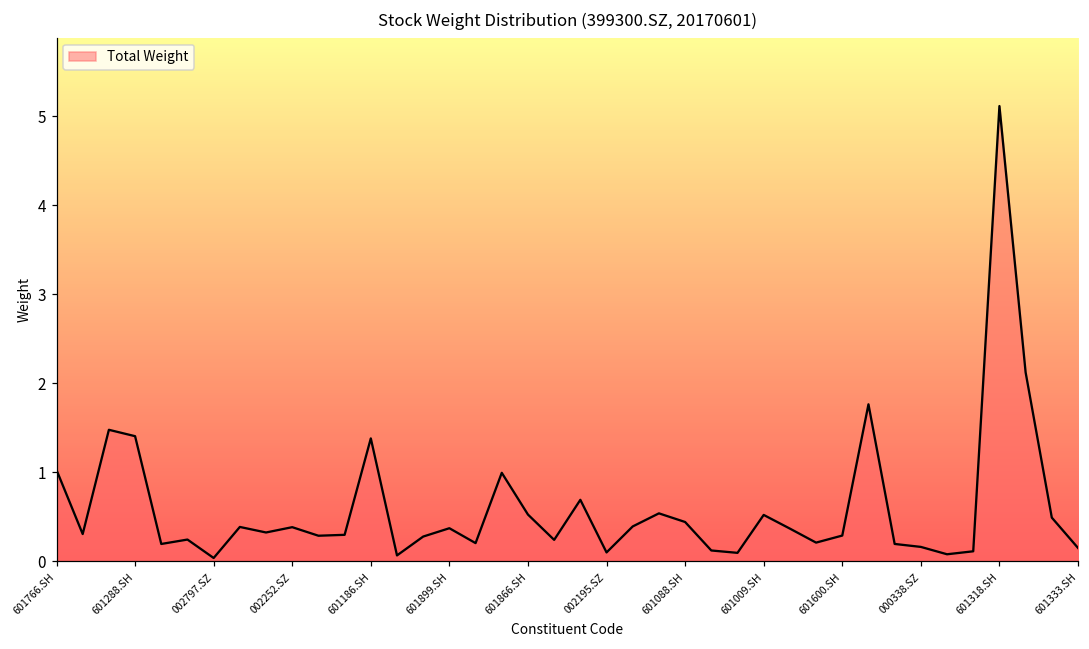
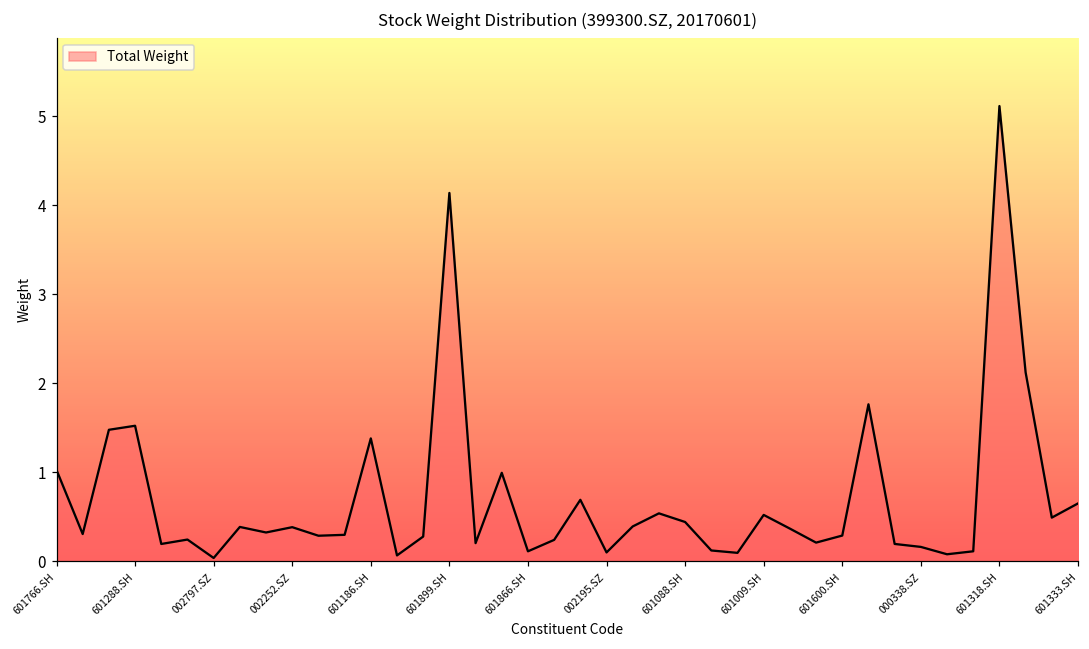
601288.SH: 1.4 -> 1.5
601899.SH: 0.4 -> 4.1
601866.SH: 0.5 -> 0.1
601333.SH: 0.2 -> 0.7
